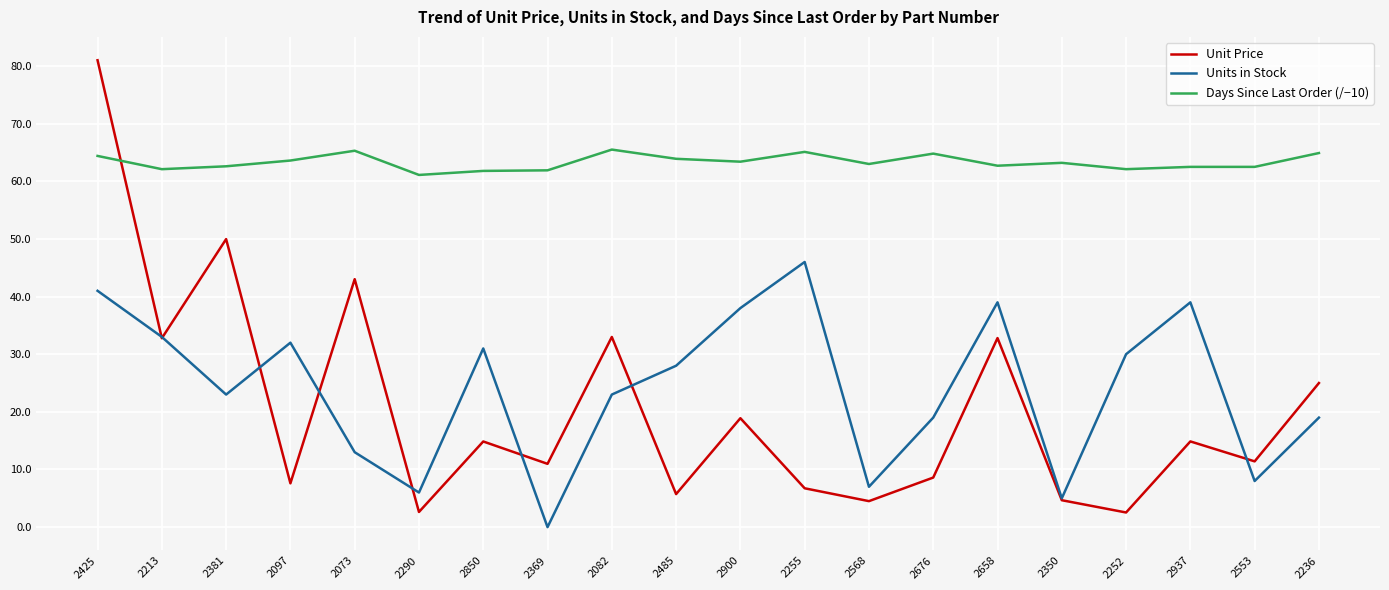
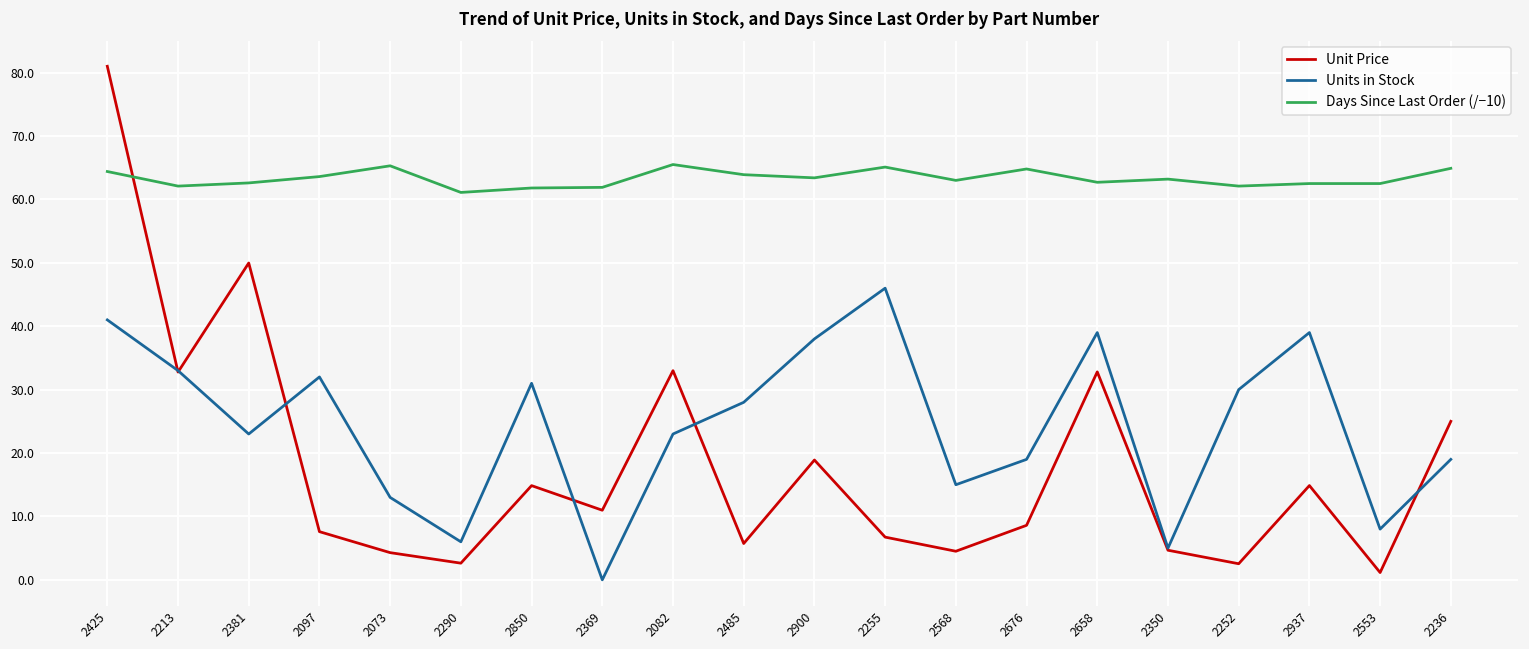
Unit Price, 2073: 43 -> 4
Units in Stock, 2568: 7 -> 15
Unit Price, 2553: 11 -> 1
